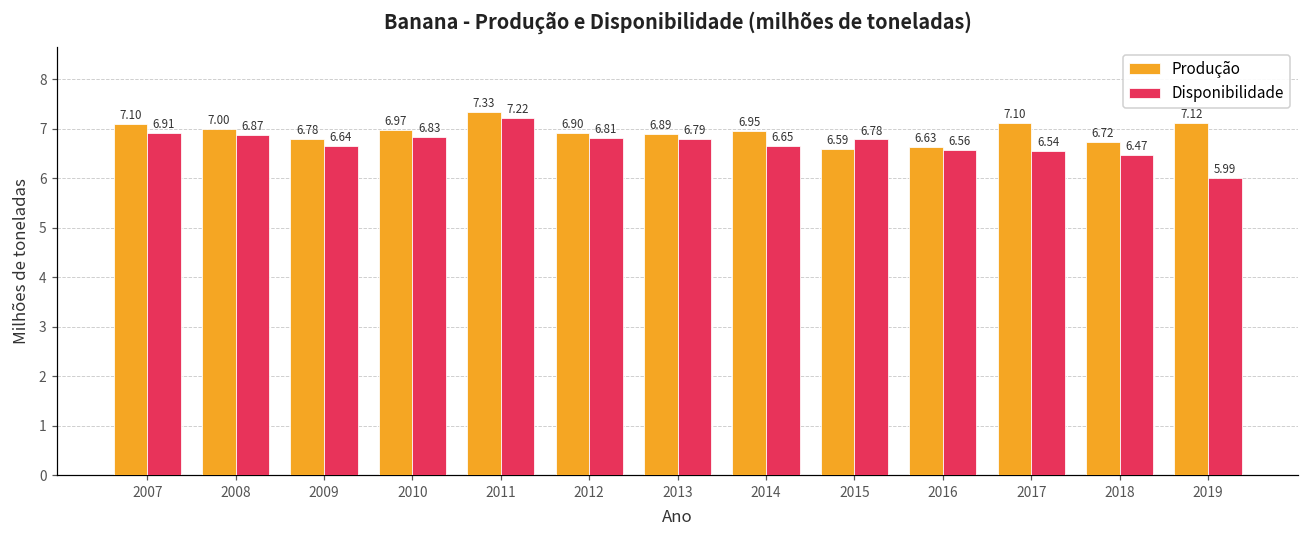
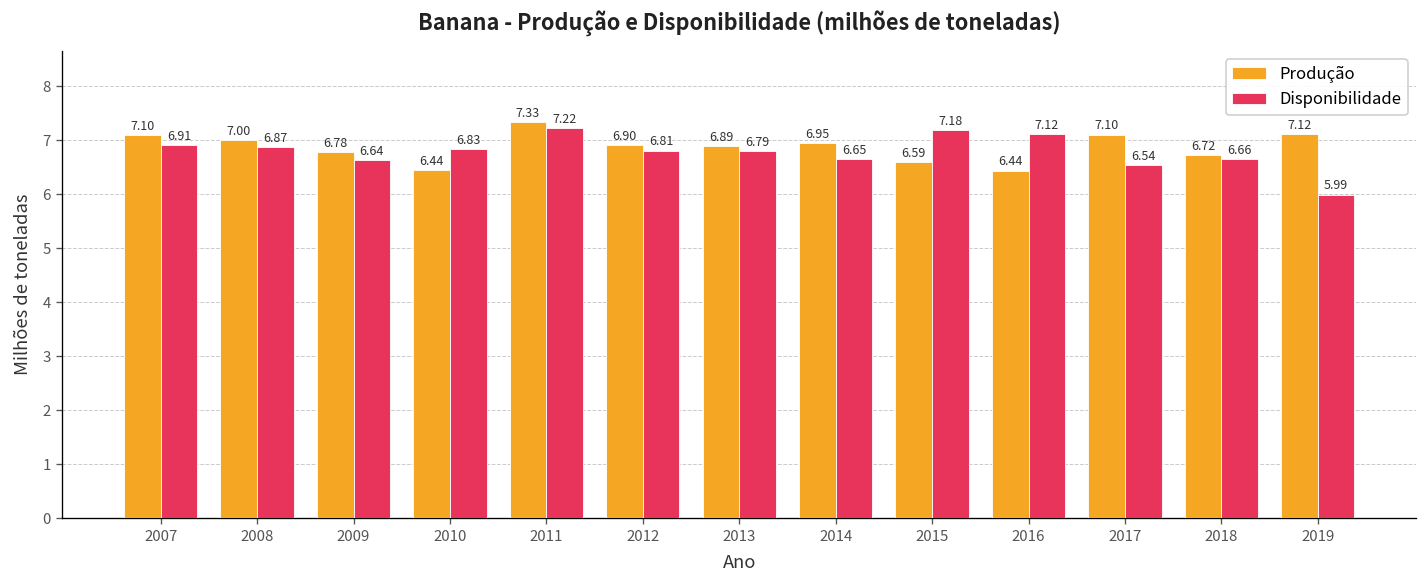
Produção, 2010: 6.97 -> 6.44
Disponibilidade, 2015: 6.78 -> 7.18
Produção, 2016: 6.63 -> 6.44
Disponibilidade, 2016: 6.56 -> 7.12
Disponibilidade, 2018: 6.47 -> 6.66
